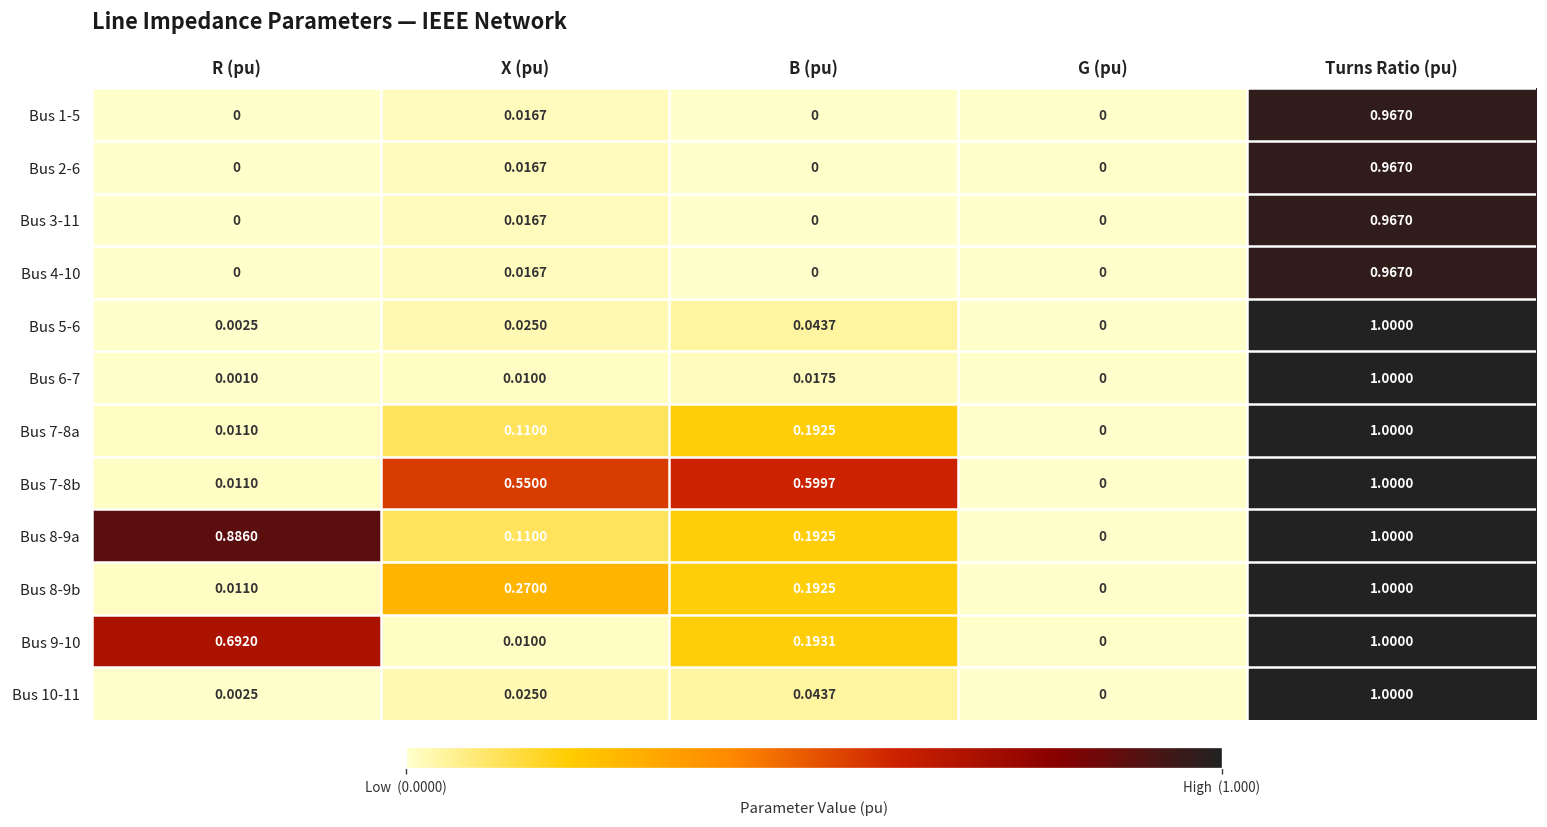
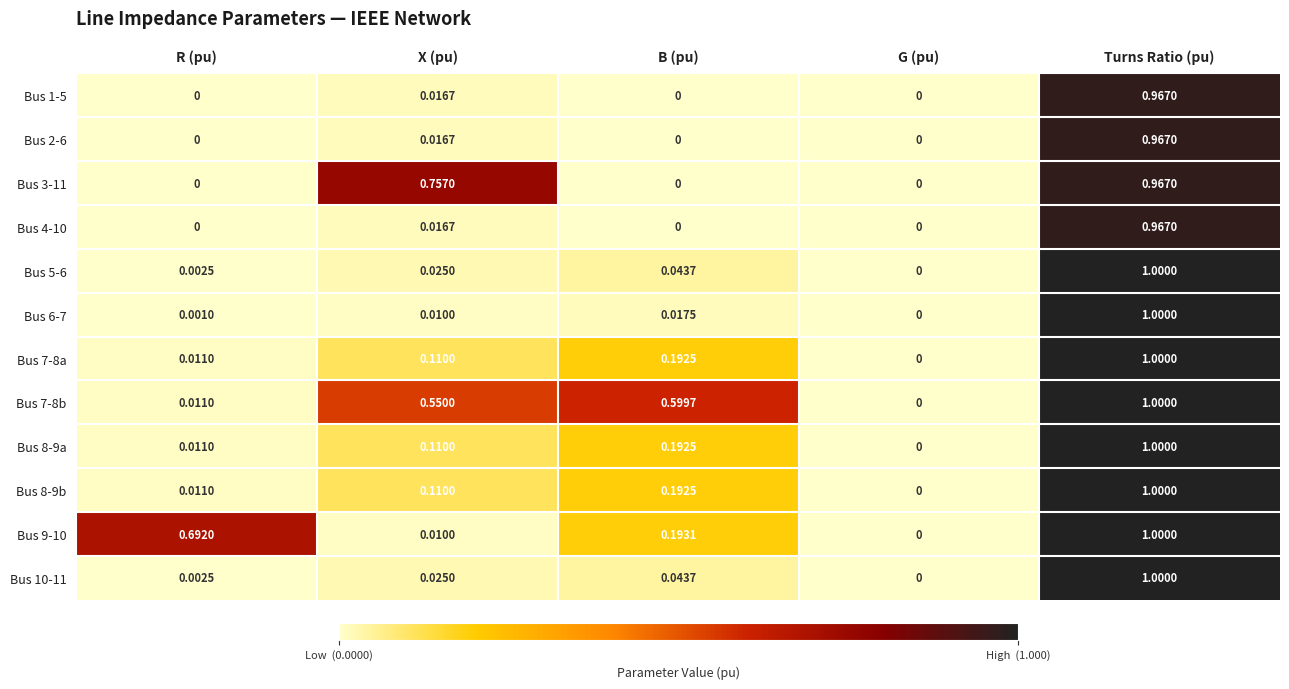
Bus 3-11, X (pu): 0.0167 -> 0.7570
Bus 8-9a, R (pu): 0.8860 -> 0.0110
Bus 8-9b, X (pu): 0.2700 -> 0.1100
